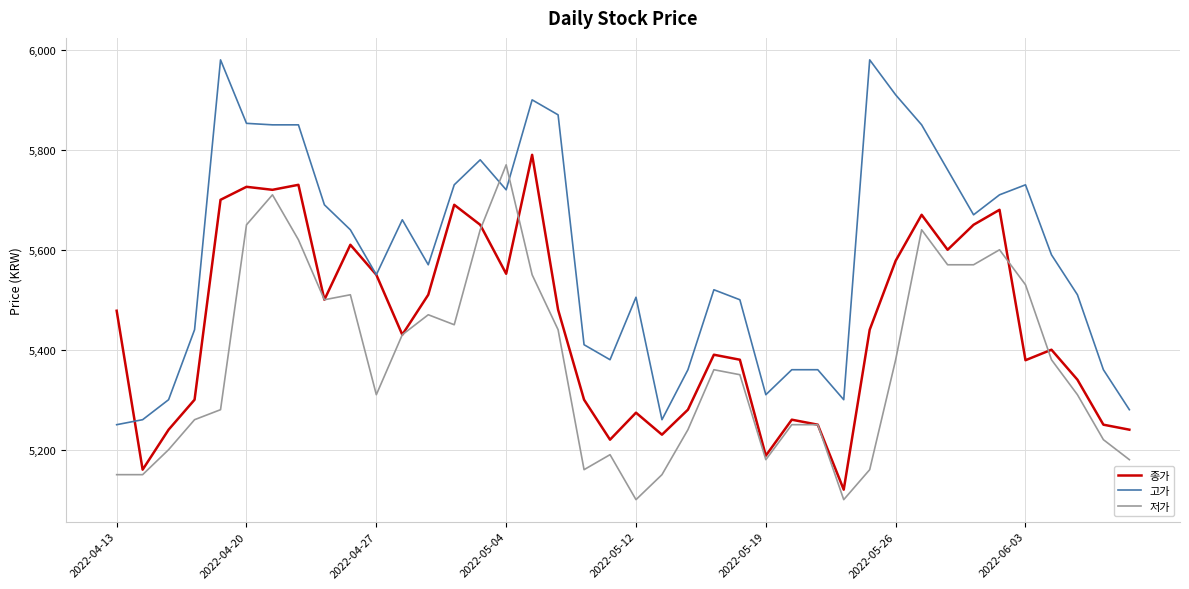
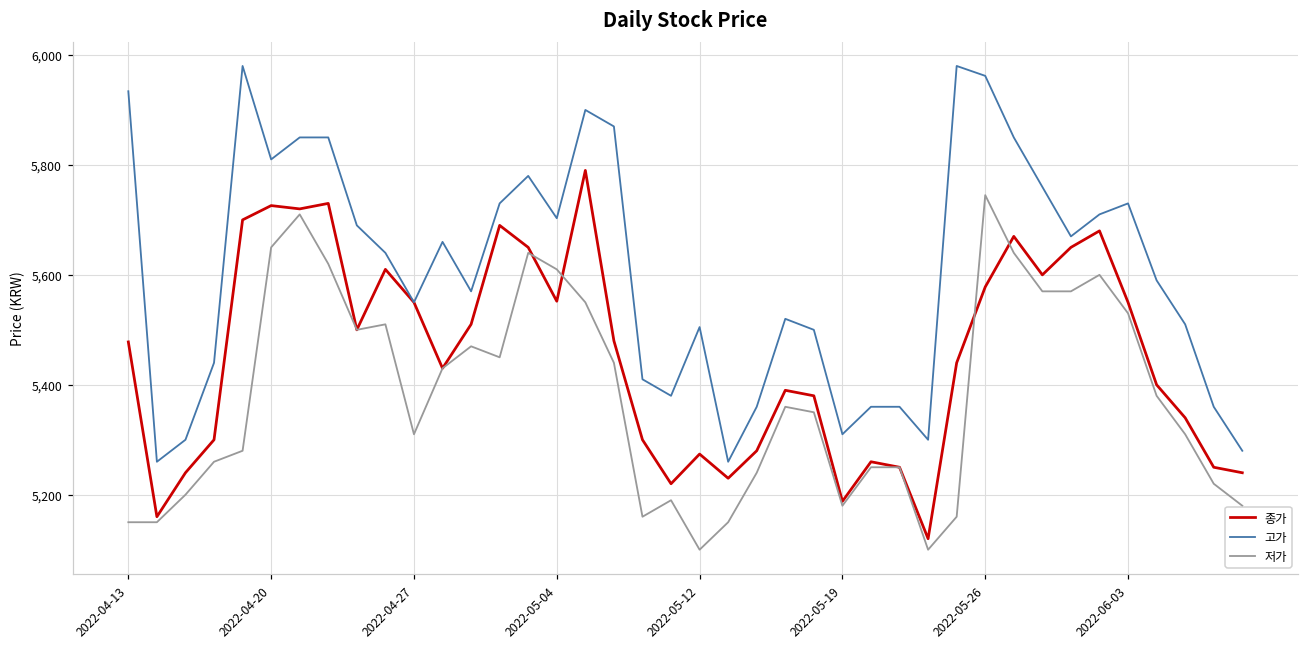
고가, 2022-04-13: 5,250 -> 5,930
고가, 2022-04-20: 5,850 -> 5,810
고가, 2022-05-04: 5,720 -> 5,700
저가, 2022-05-04: 5,770 -> 5,610
고가, 2022-05-26: 5,910 -> 5,960
저가, 2022-05-26: 5,380 -> 5,750
종가, 2022-06-03: 5,380 -> 5,550
